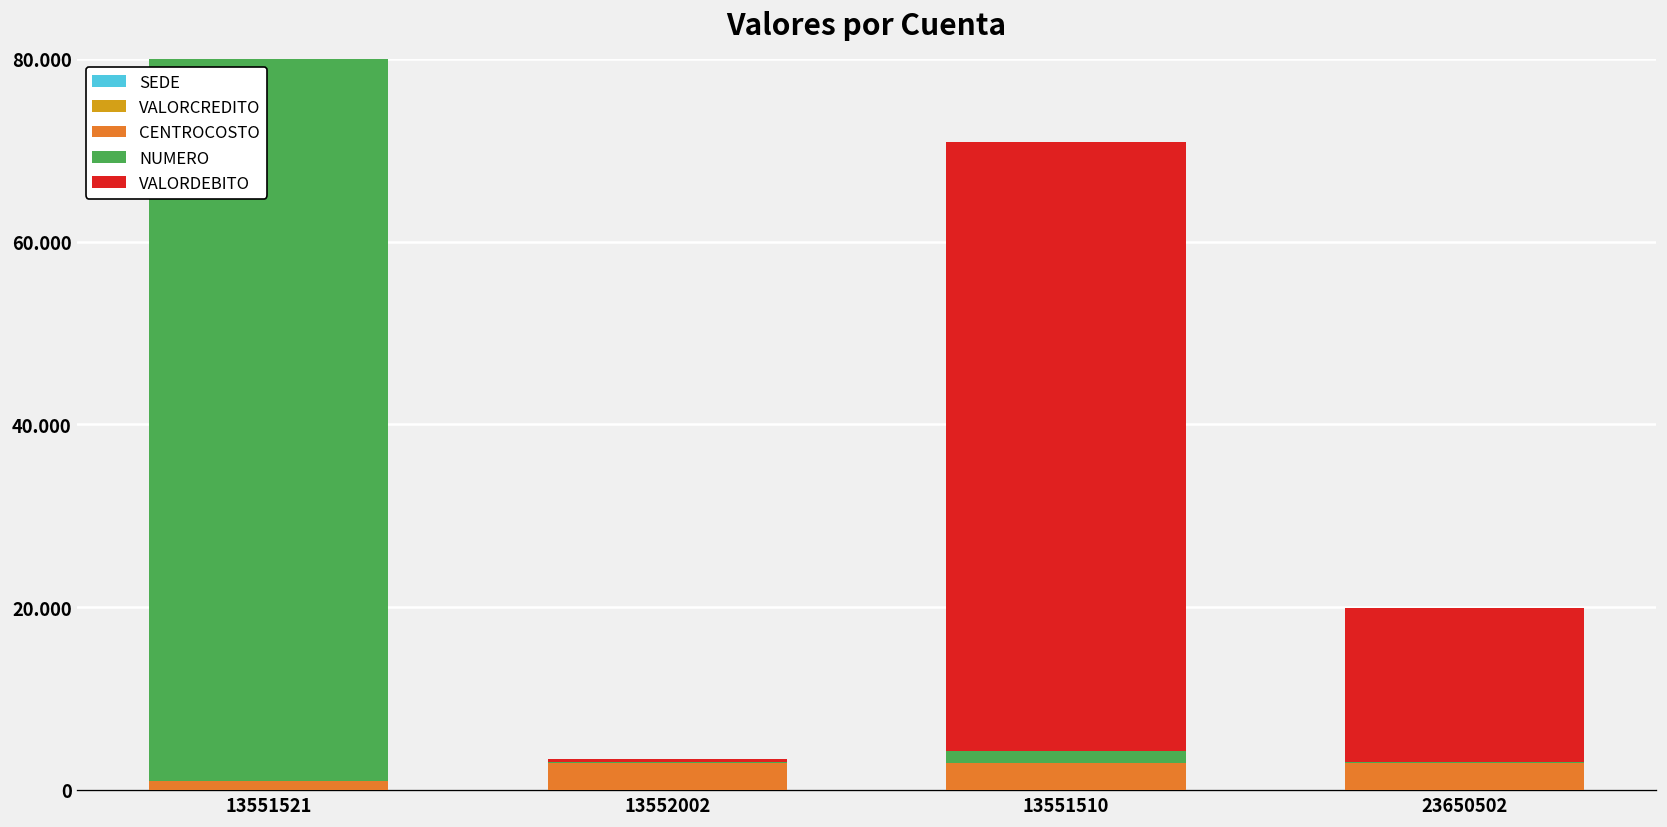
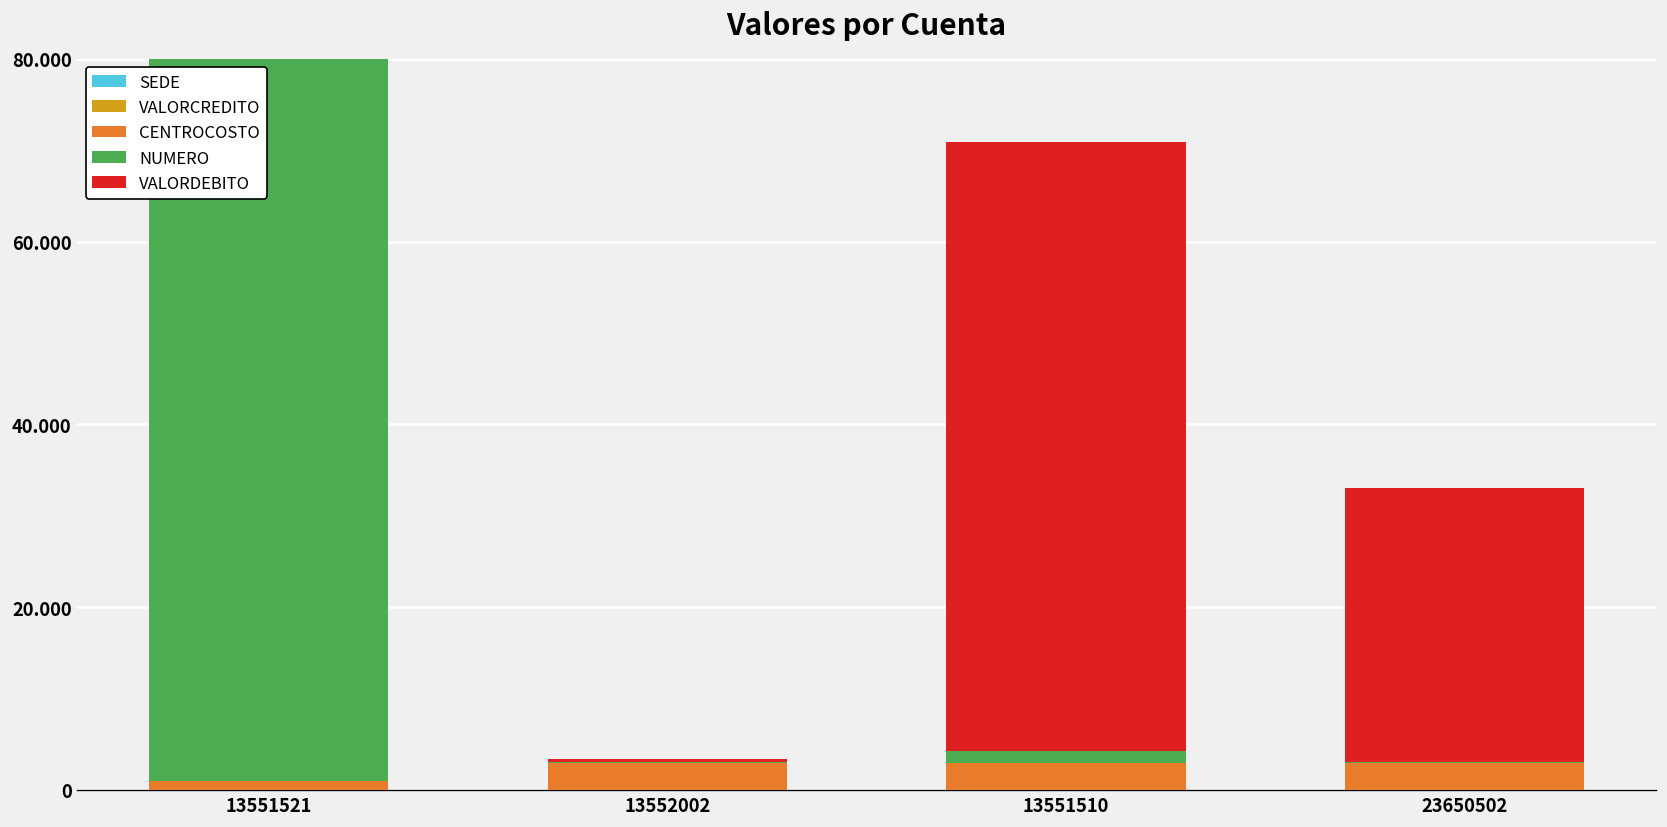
VALORDEBITO, 23650502: 17 -> 30
